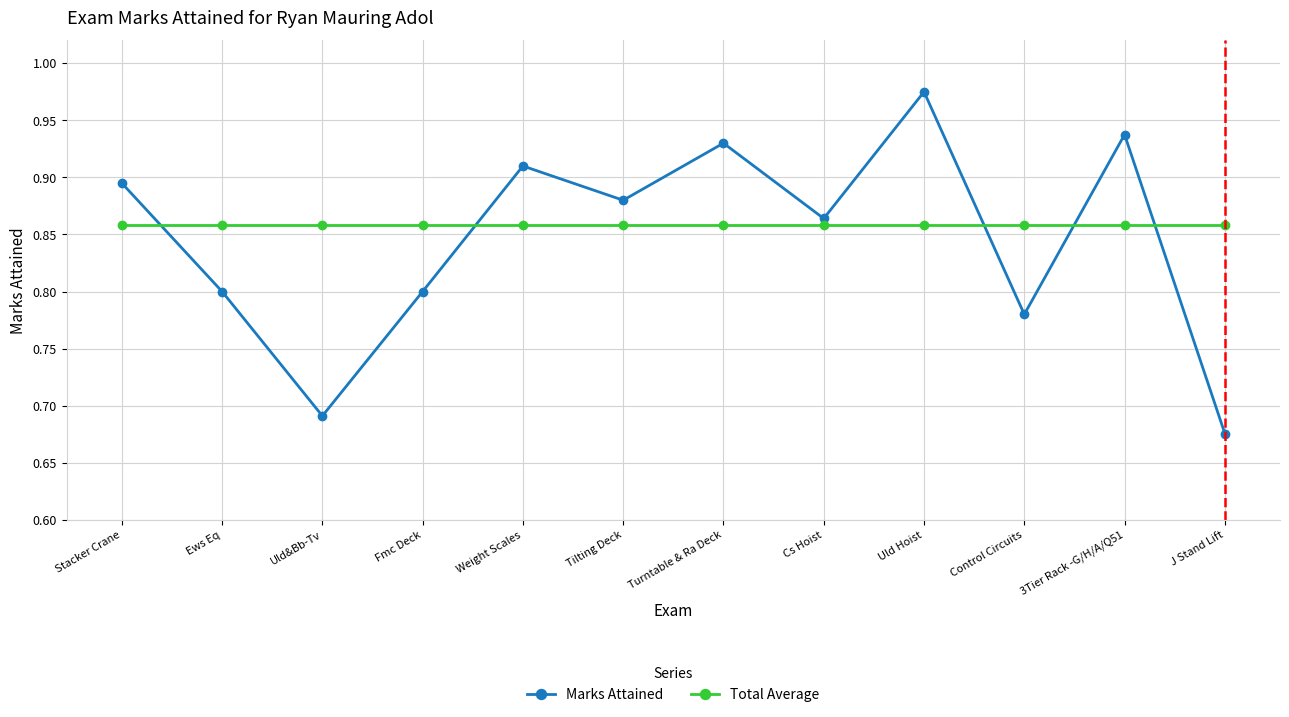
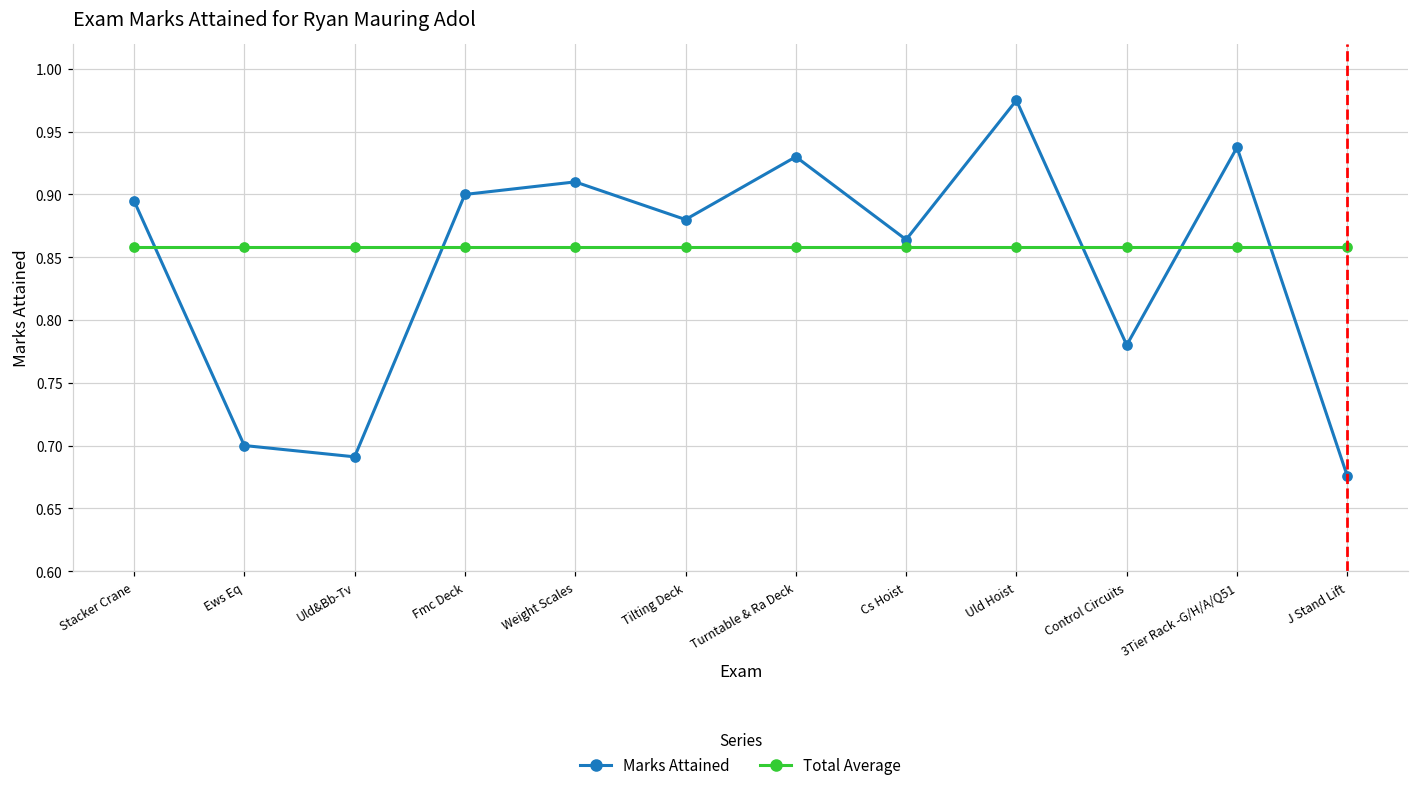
Marks Attained, Ews Eq: 0.8 -> 0.7
Marks Attained, Fmc Deck: 0.8 -> 0.9
